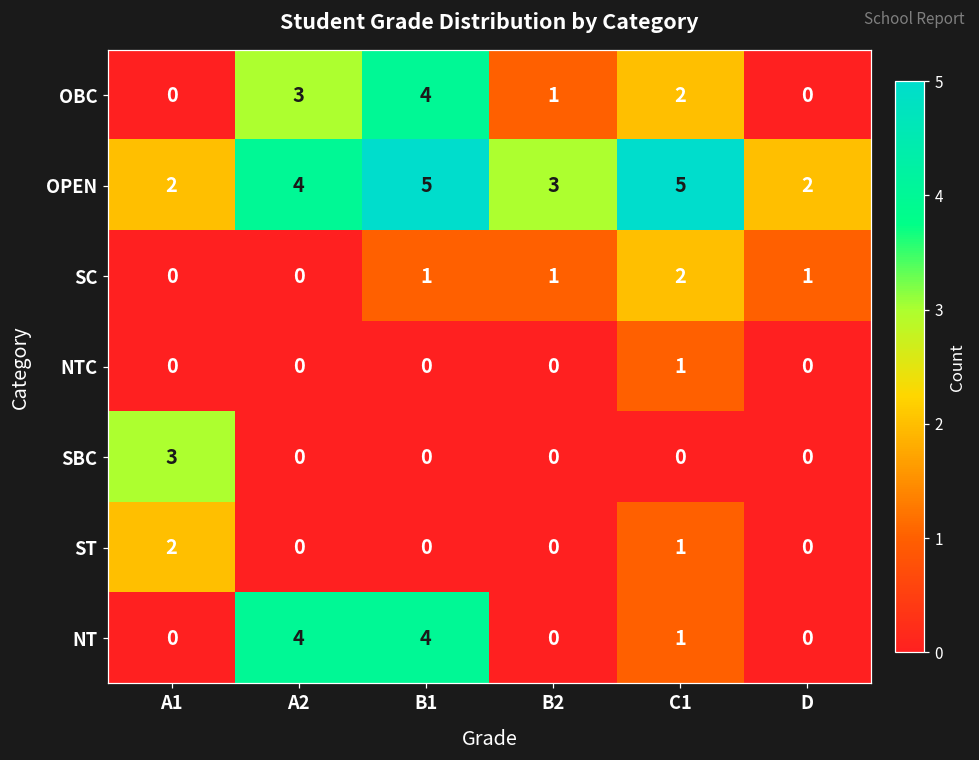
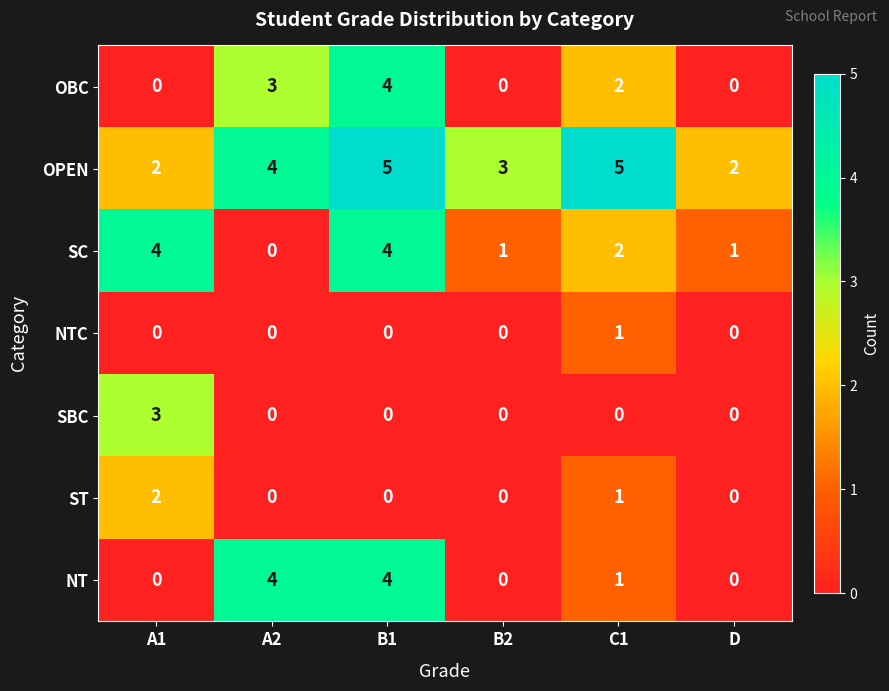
OBC, B2: 1 -> 0
SC, A1: 0 -> 4
SC, B1: 1 -> 4
